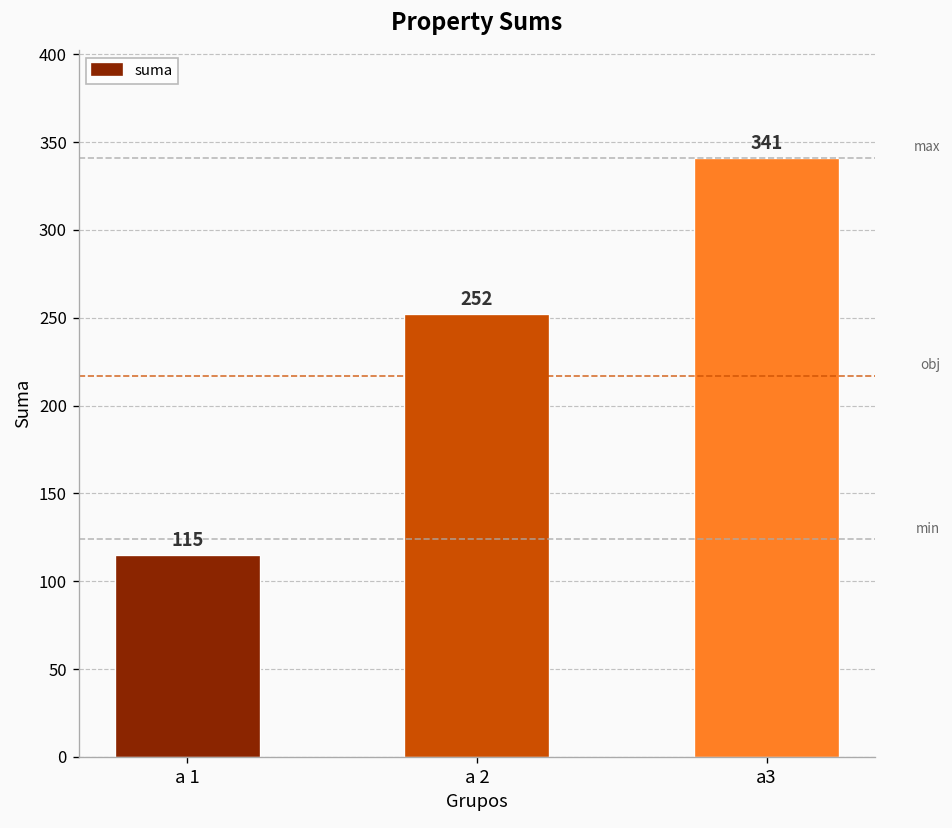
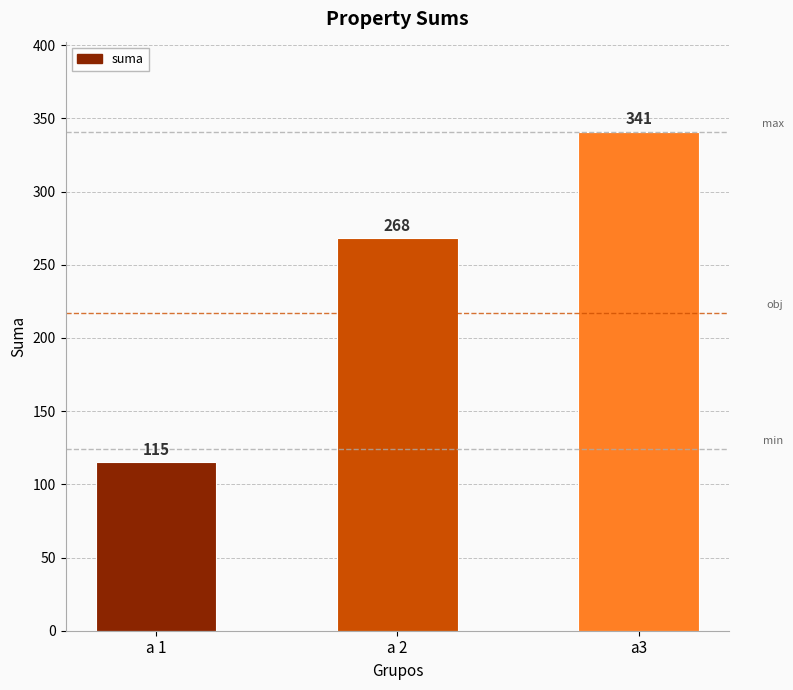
a 2: 252 -> 268
